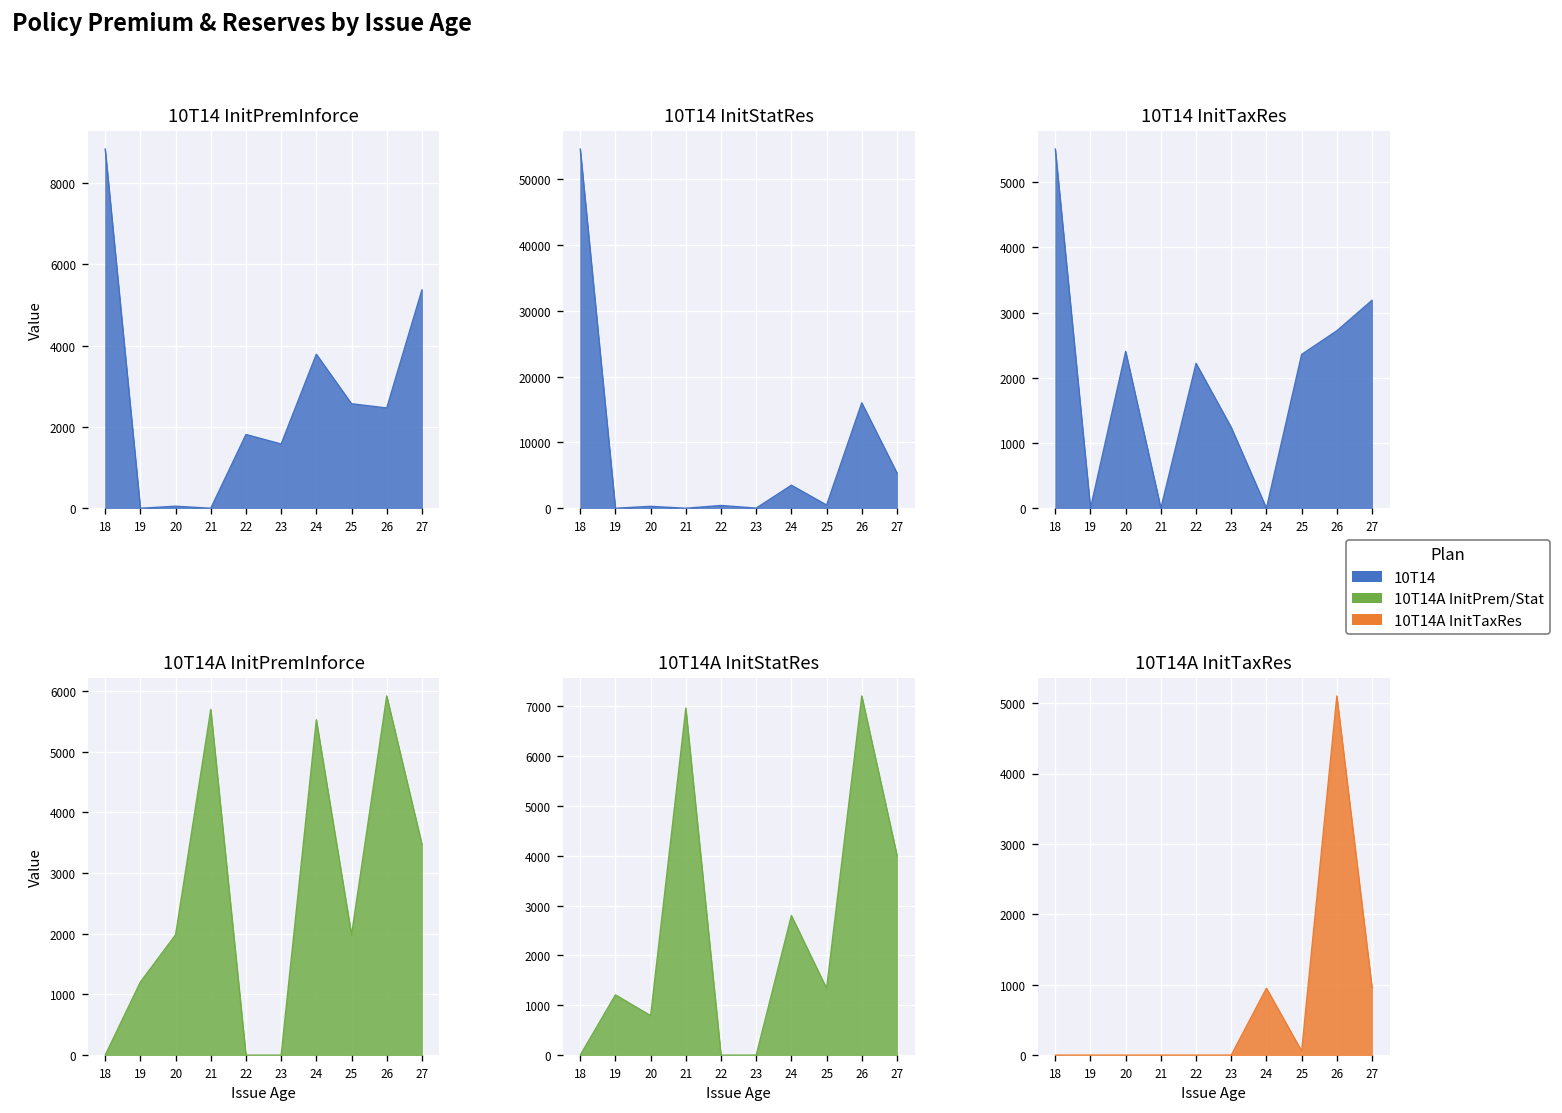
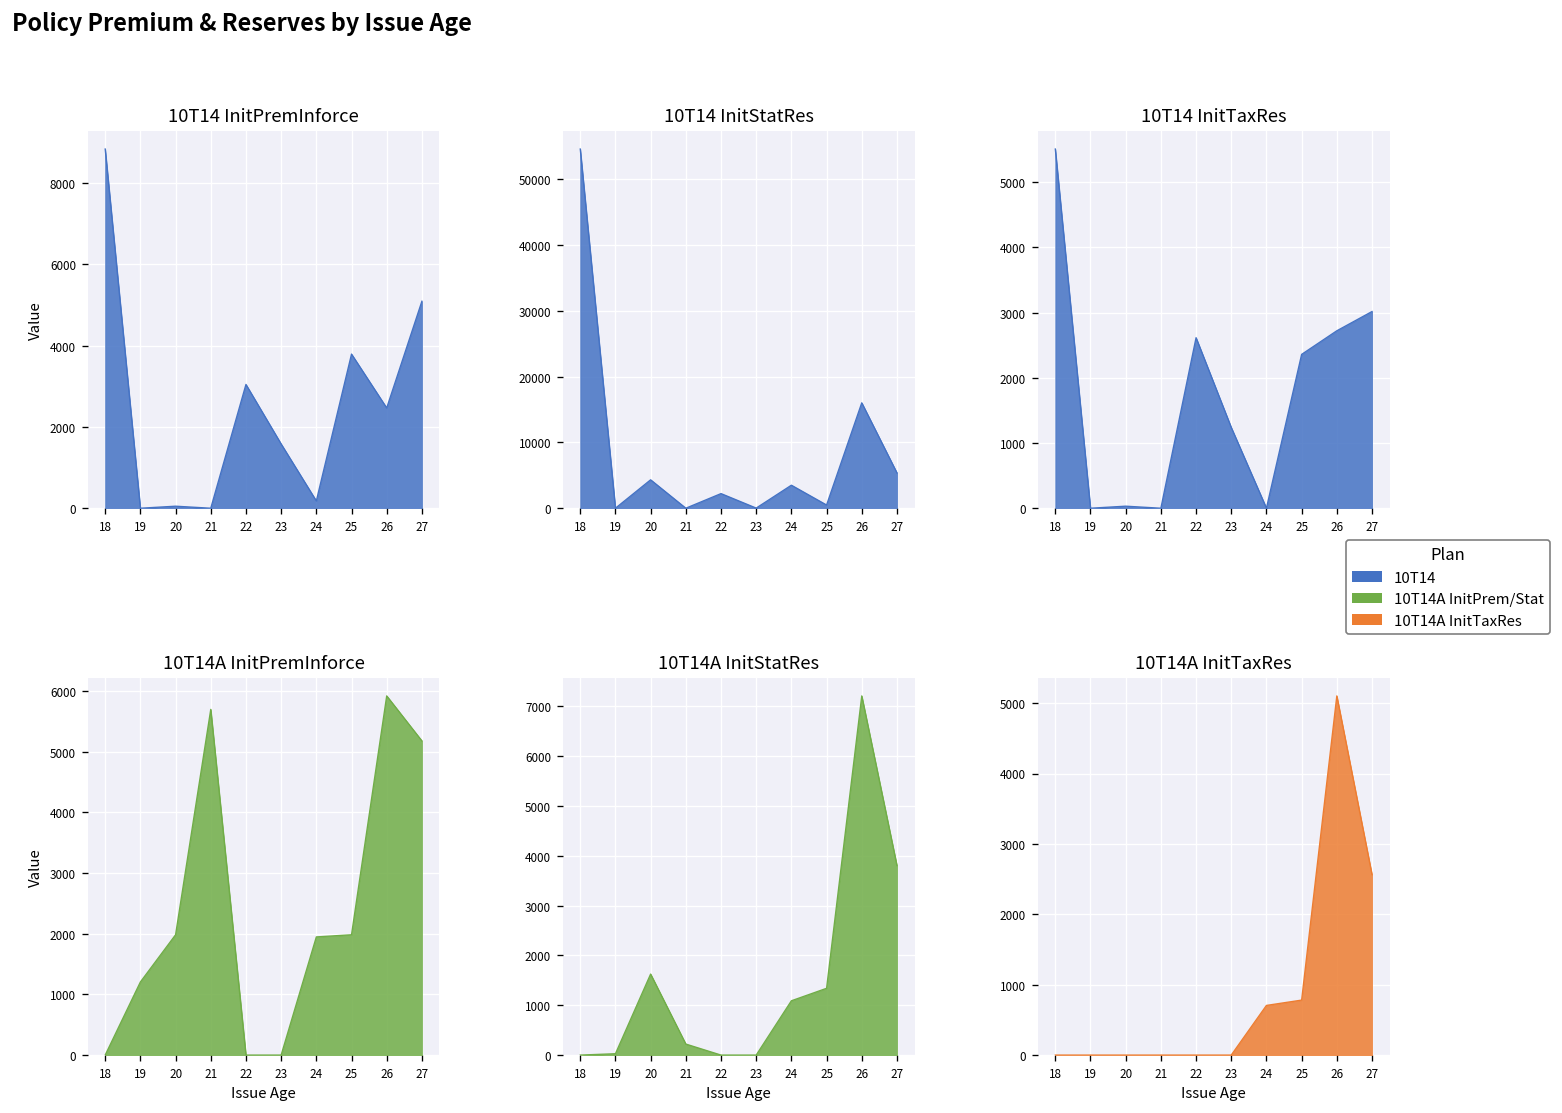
10T14 InitPremInforce, 22: 1800 -> 3000
10T14 InitPremInforce, 24: 3800 -> 200
10T14 InitPremInforce, 25: 2600 -> 3800
10T14 InitPremInforce, 27: 5400 -> 5100
10T14 InitStatRes, 20: 0 -> 4000
10T14 InitStatRes, 22: 0 -> 2000
10T14 InitTaxRes, 20: 2400 -> 0
10T14 InitTaxRes, 22: 2200 -> 2600
10T14 InitTaxRes, 27: 3200 -> 3000
10T14A InitPremInforce, 24: 5500 -> 1900
10T14A InitPremInforce, 27: 3500 -> 5200
10T14A InitStatRes, 19: 1200 -> 0
10T14A InitStatRes, 20: 800 -> 1600
10T14A InitStatRes, 21: 7000 -> 200
10T14A InitStatRes, 24: 2800 -> 1100
10T14A InitStatRes, 27: 4000 -> 3800
10T14A InitTaxRes, 24: 1000 -> 700
10T14A InitTaxRes, 25: 100 -> 800
10T14A InitTaxRes, 27: 1000 -> 2600
